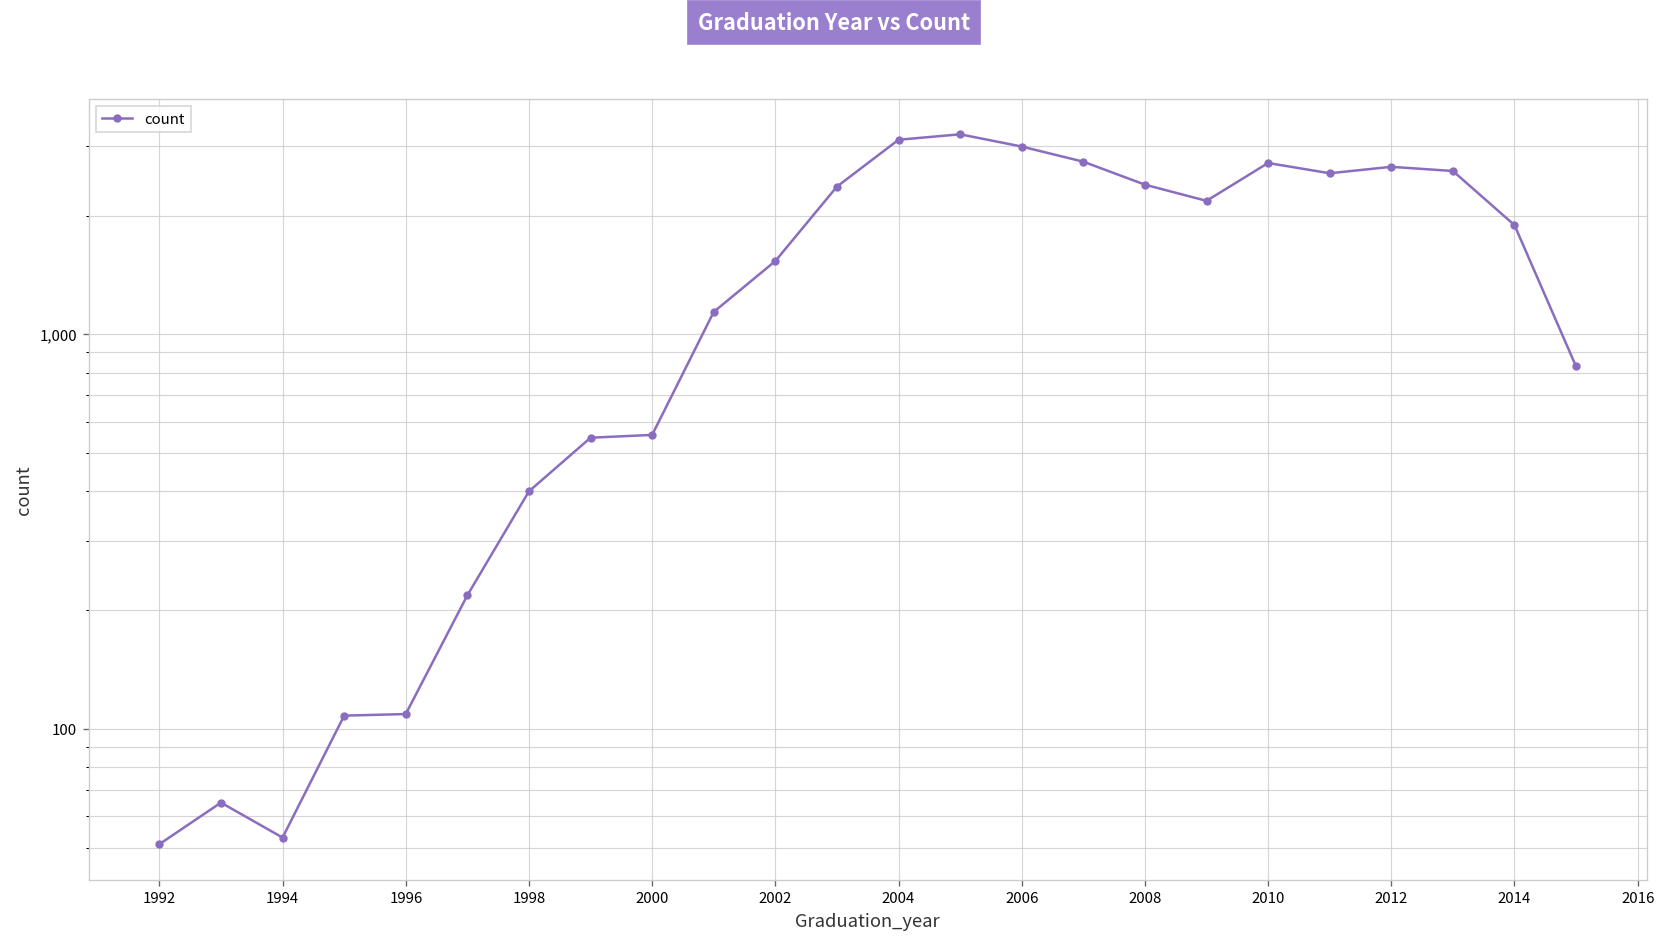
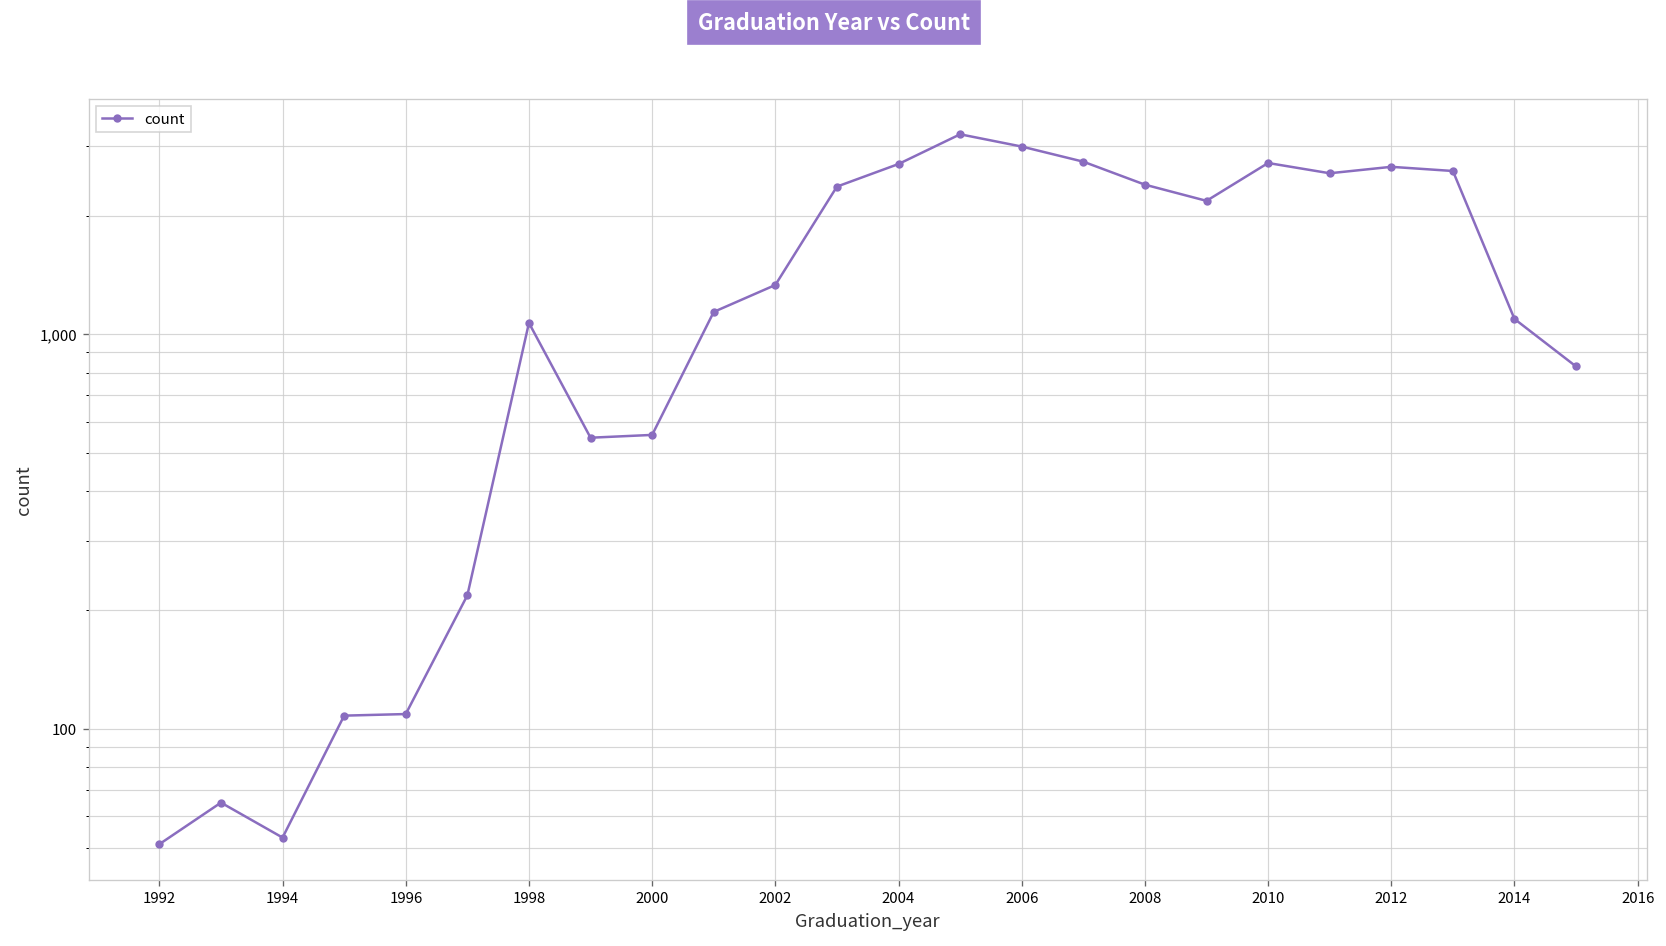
1998: 400 -> 1,070
2002: 1,500 -> 1,330
2004: 3,100 -> 2,700
2014: 1,900 -> 1,090
